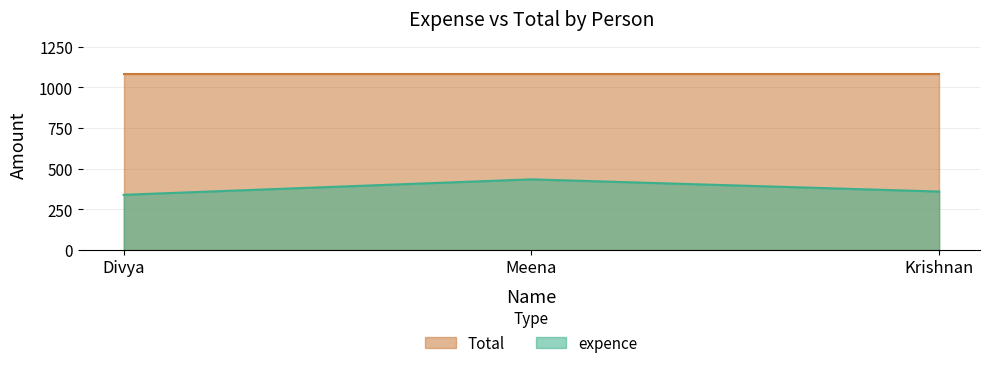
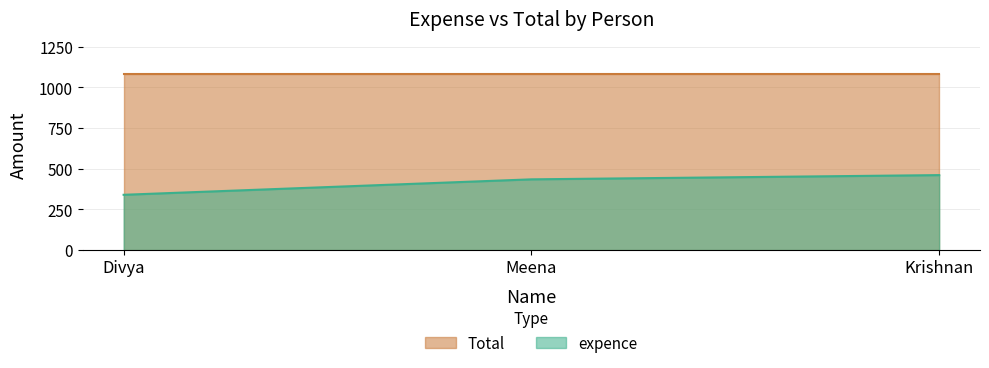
expence, Krishnan: 360 -> 460
